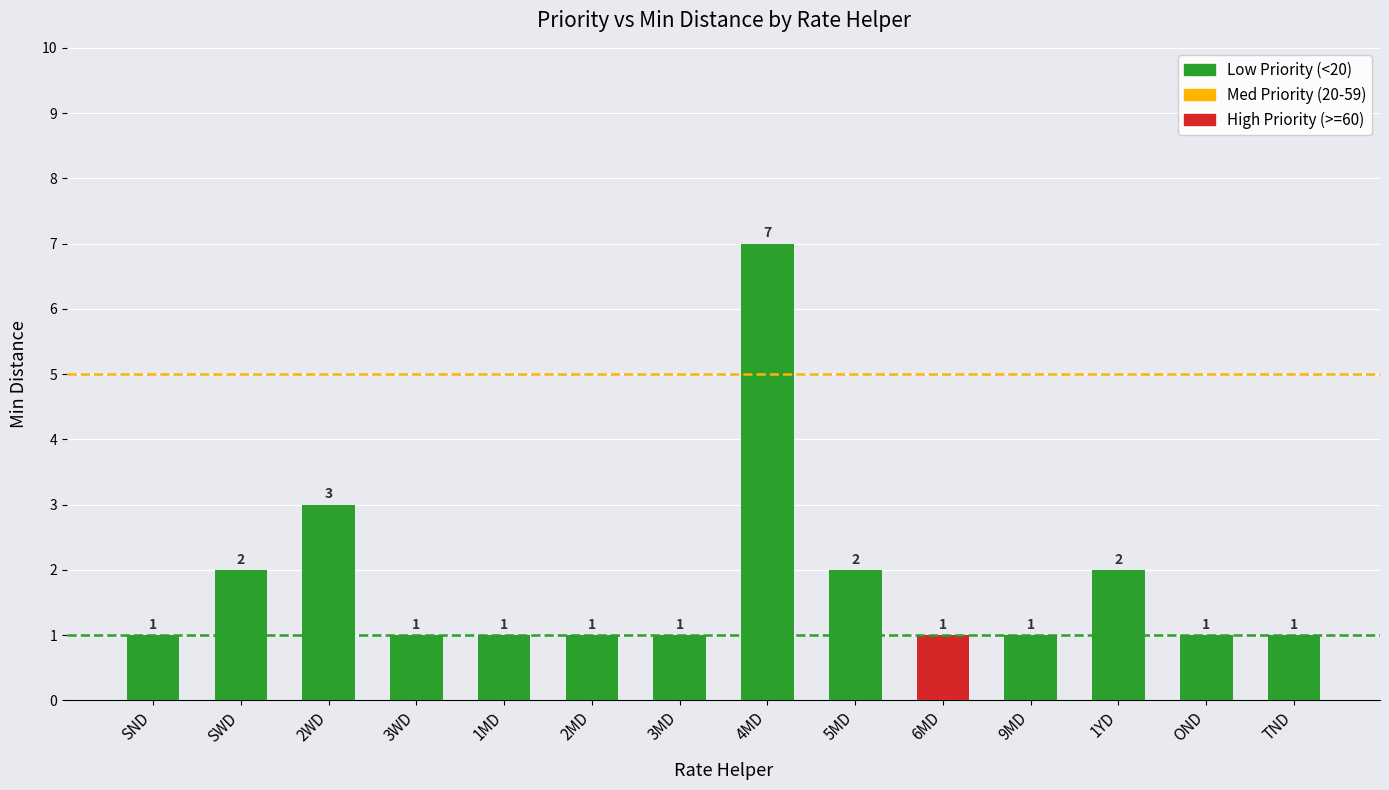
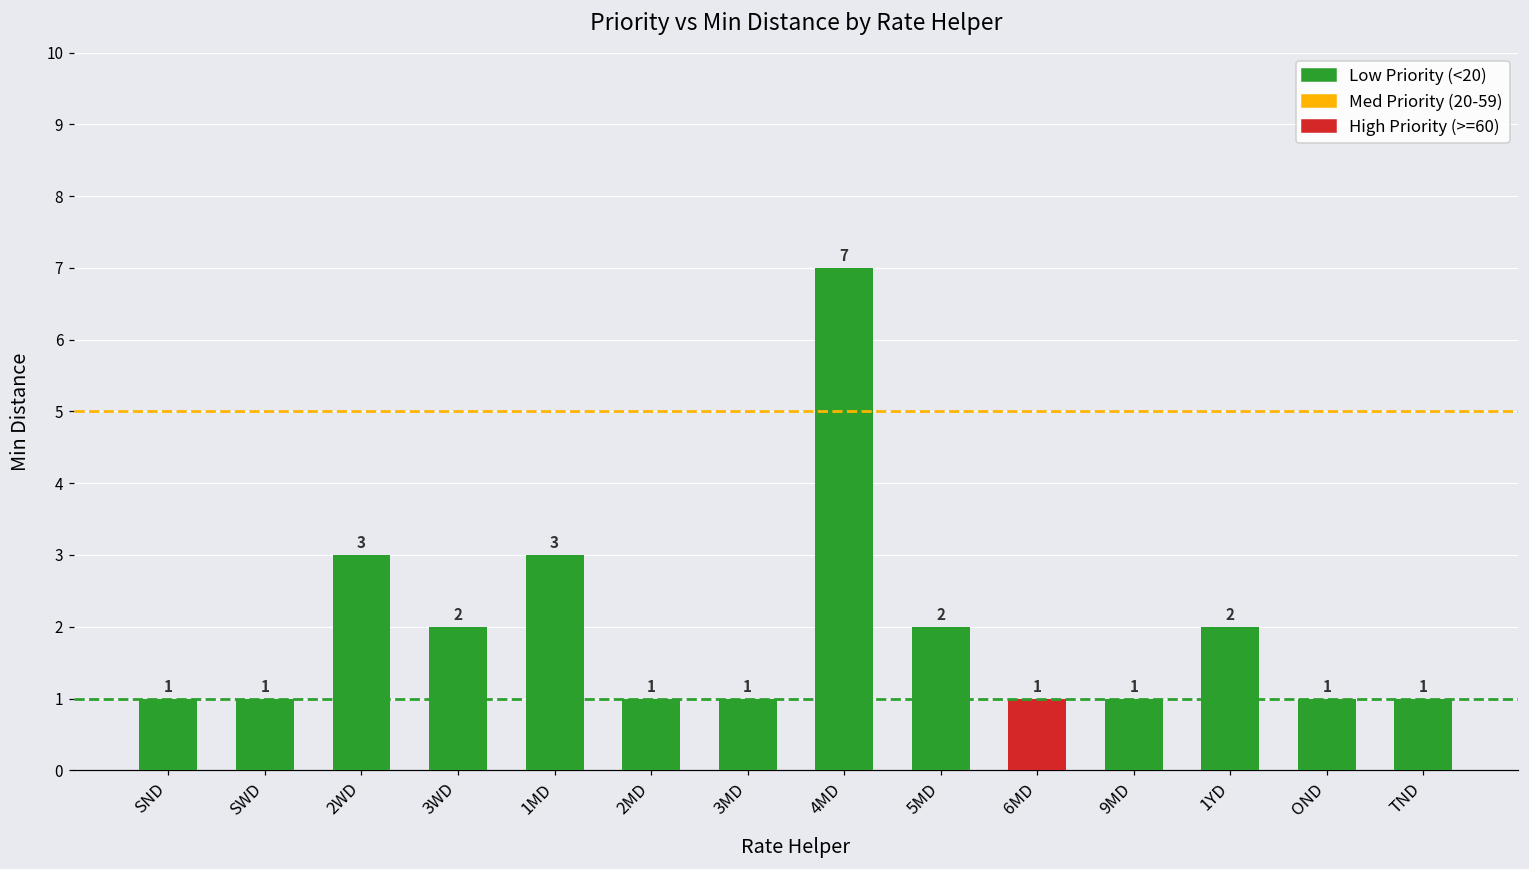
SWD: 2 -> 1
3WD: 1 -> 2
1MD: 1 -> 3
